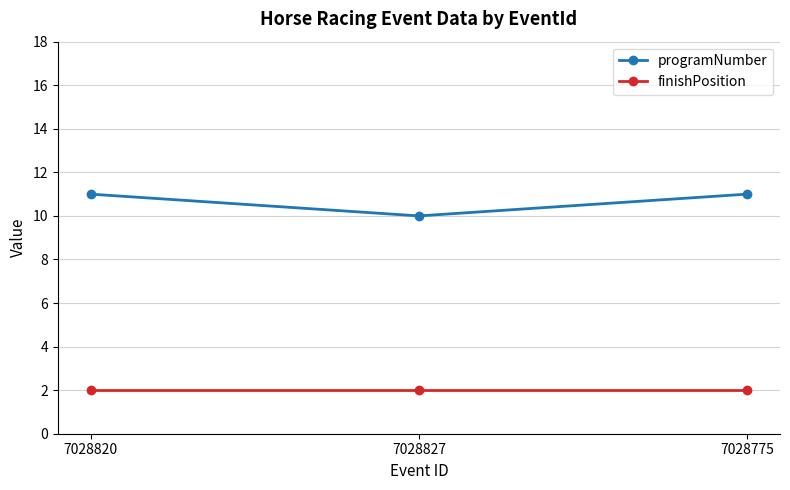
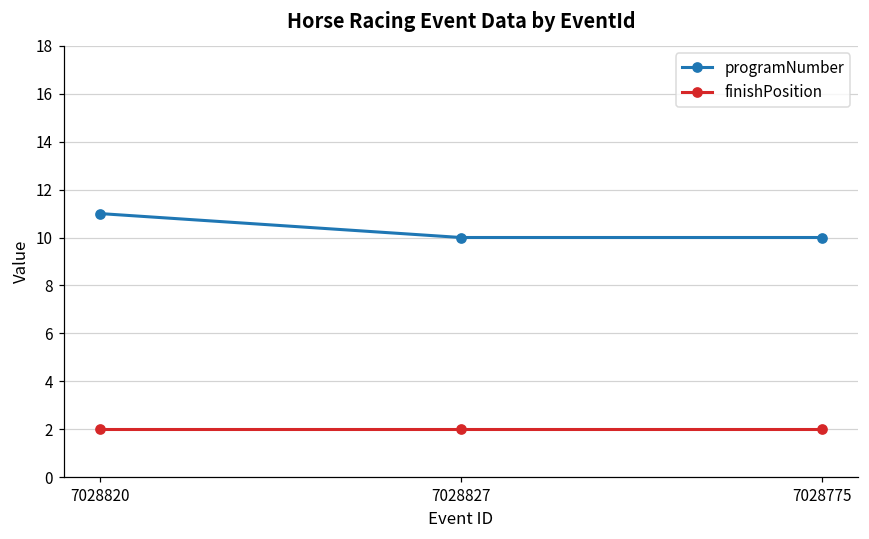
programNumber, 7028775: 11 -> 10
